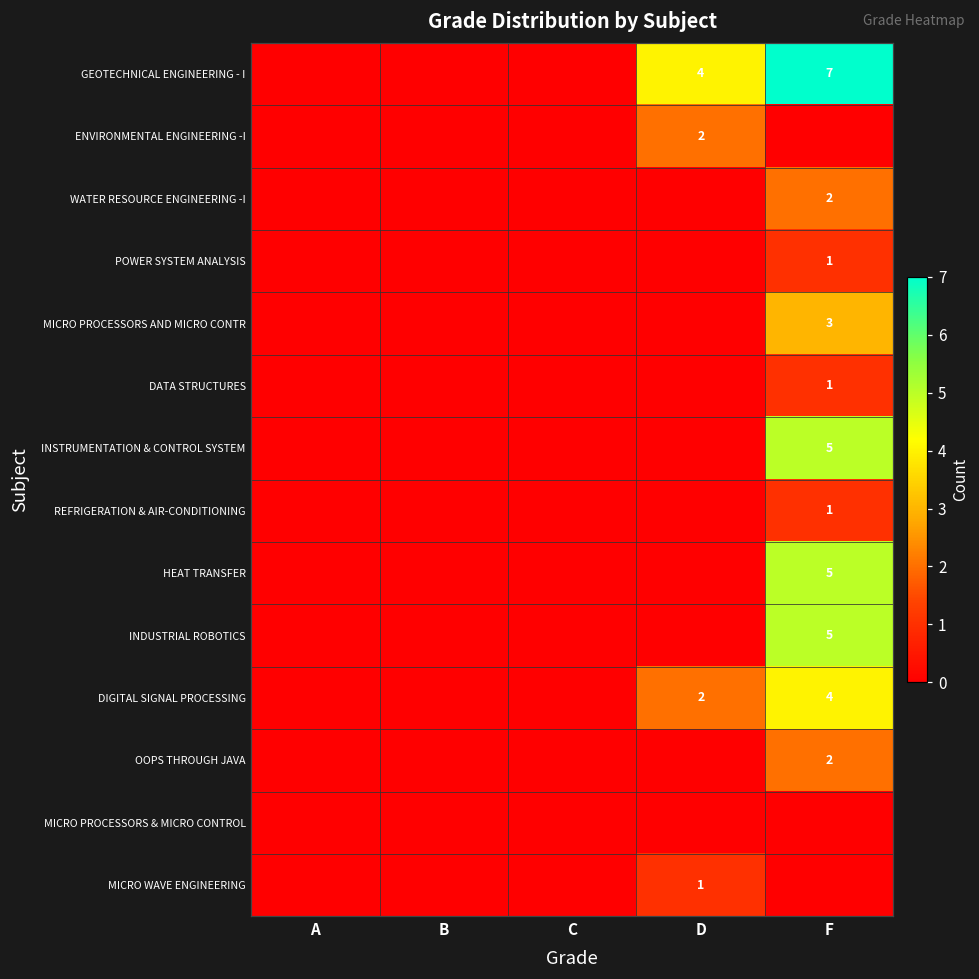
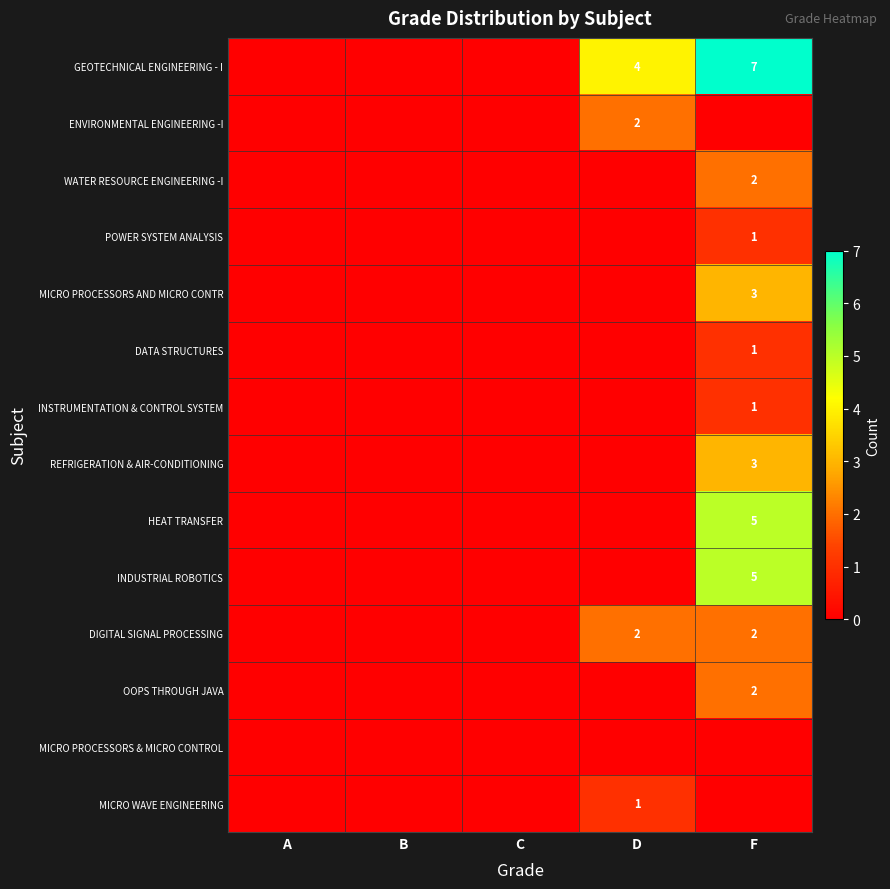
INSTRUMENTATION & CONTROL SYSTEM, F: 5 -> 1
REFRIGERATION & AIR-CONDITIONING, F: 1 -> 3
DIGITAL SIGNAL PROCESSING, F: 4 -> 2
